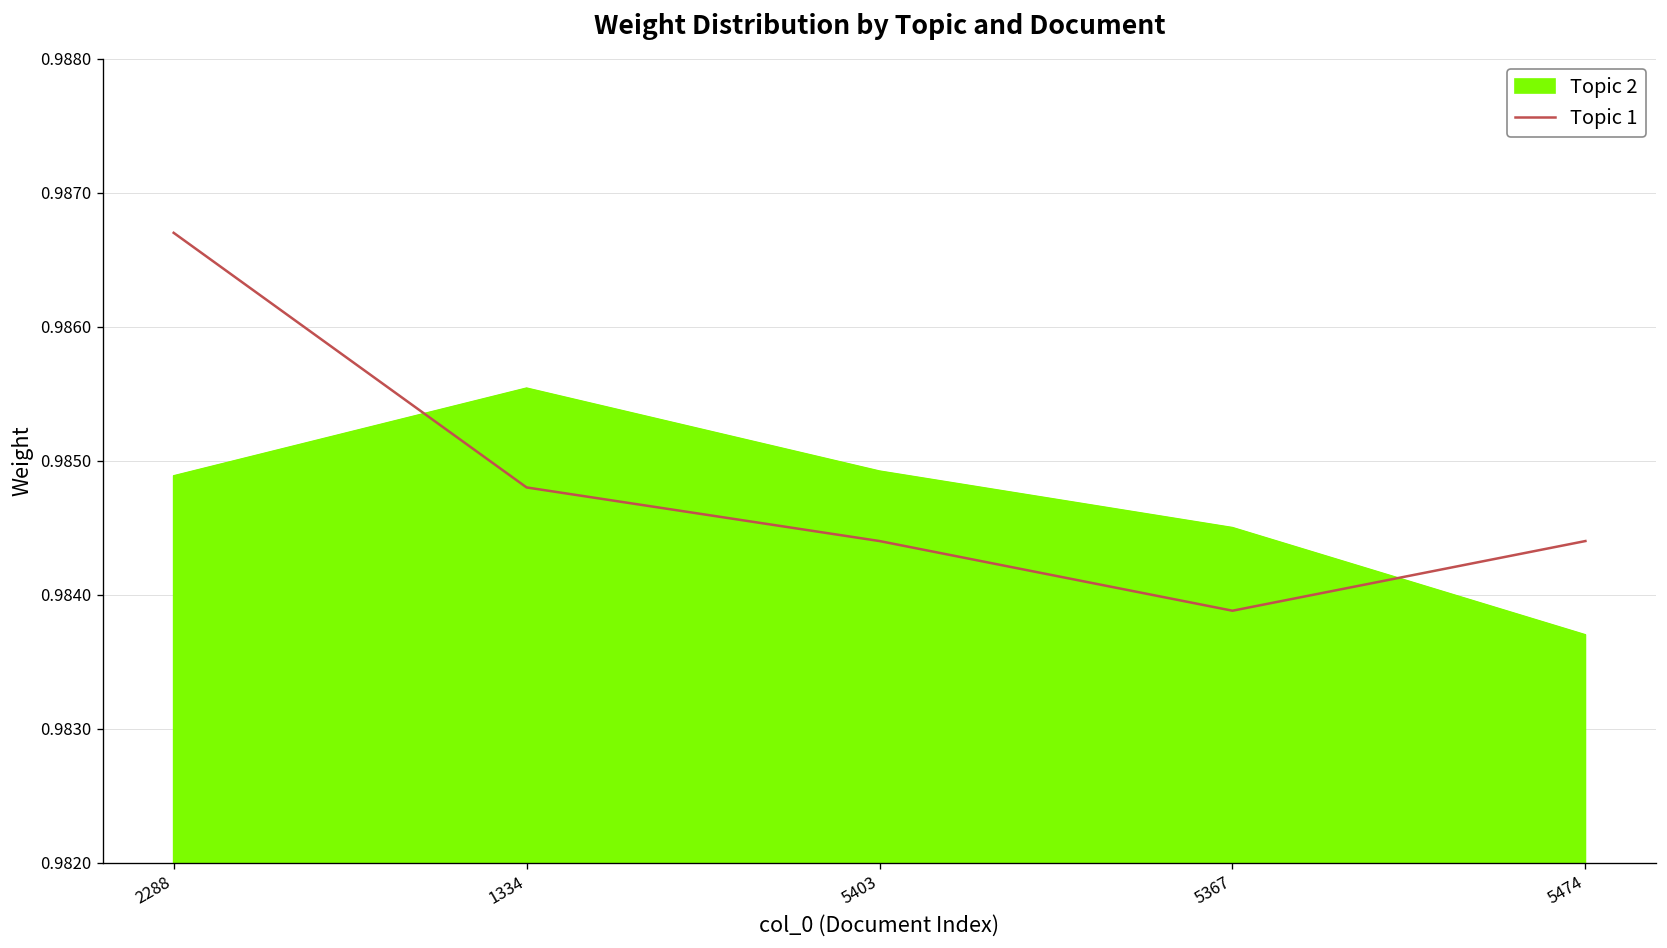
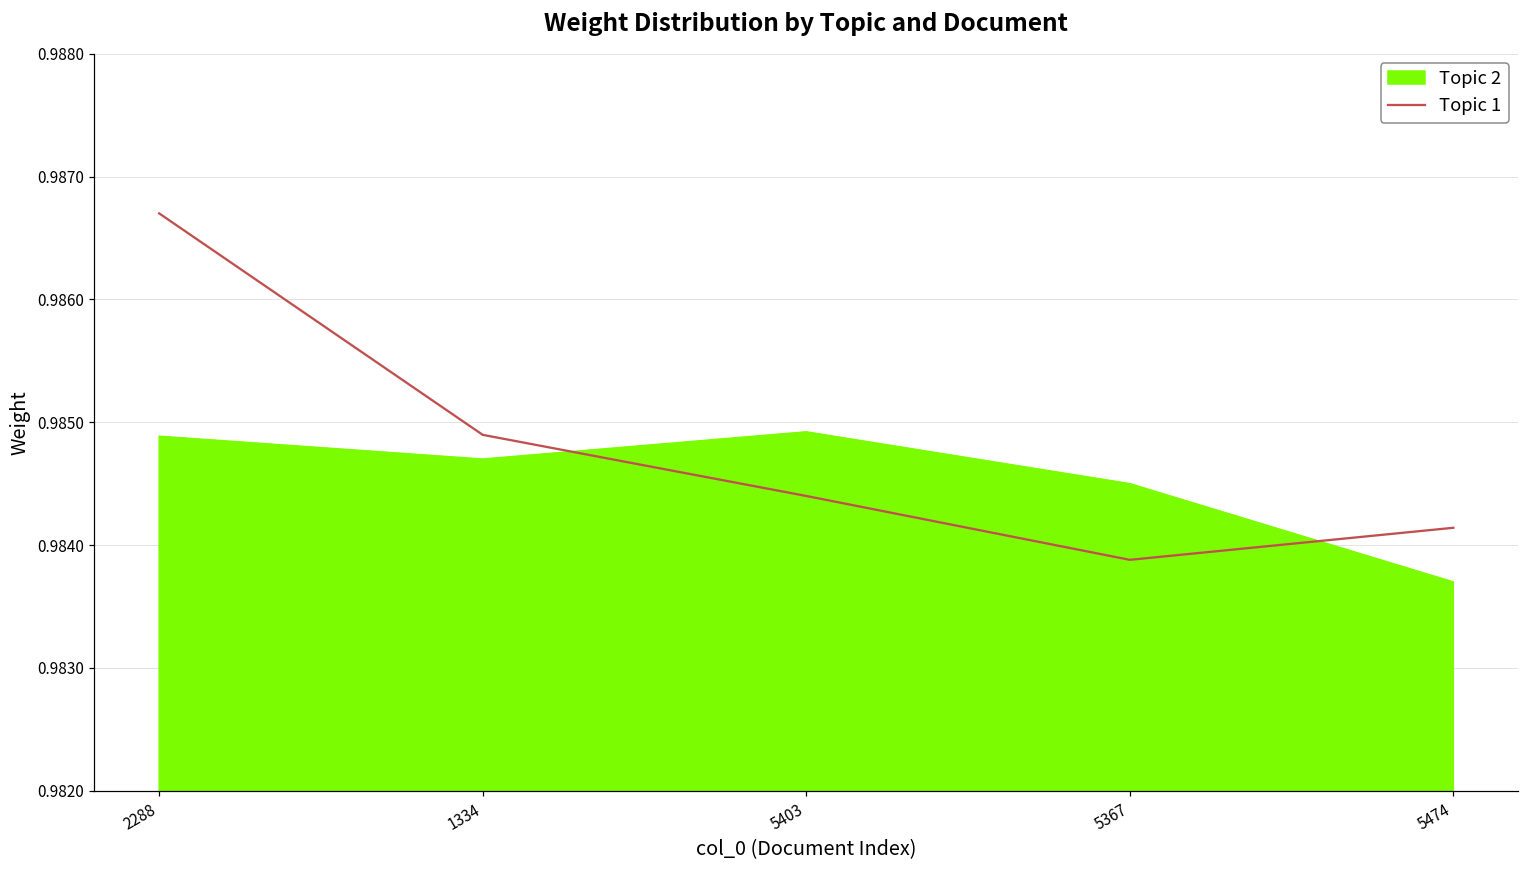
Topic 2, 1334: 0.98554 -> 0.98470
Topic 1, 1334: 0.98480 -> 0.98490
Topic 1, 5474: 0.98440 -> 0.98414
